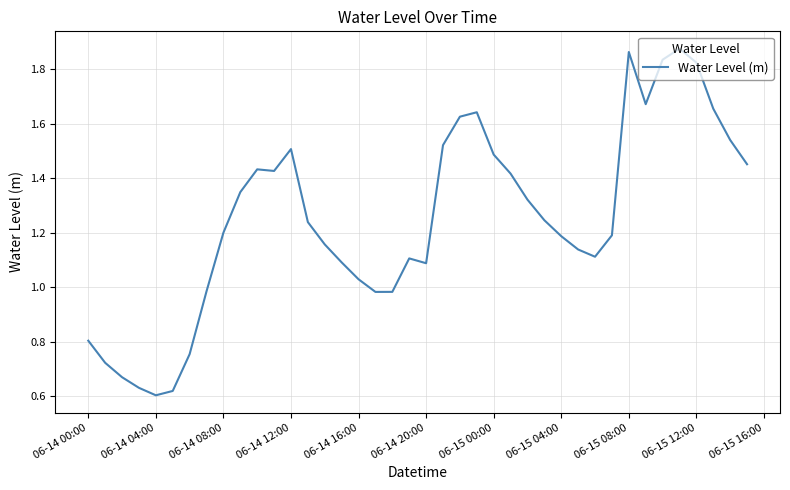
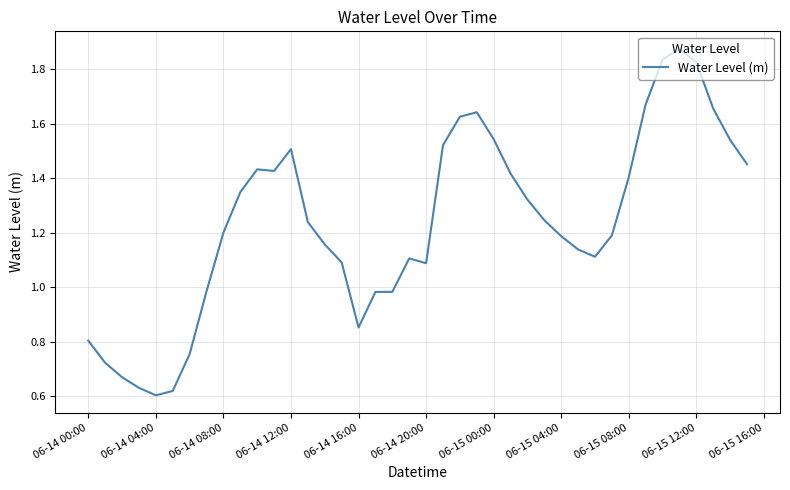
06-14 16:00: 1.03 -> 0.85
06-15 00:00: 1.49 -> 1.54
06-15 08:00: 1.86 -> 1.40
